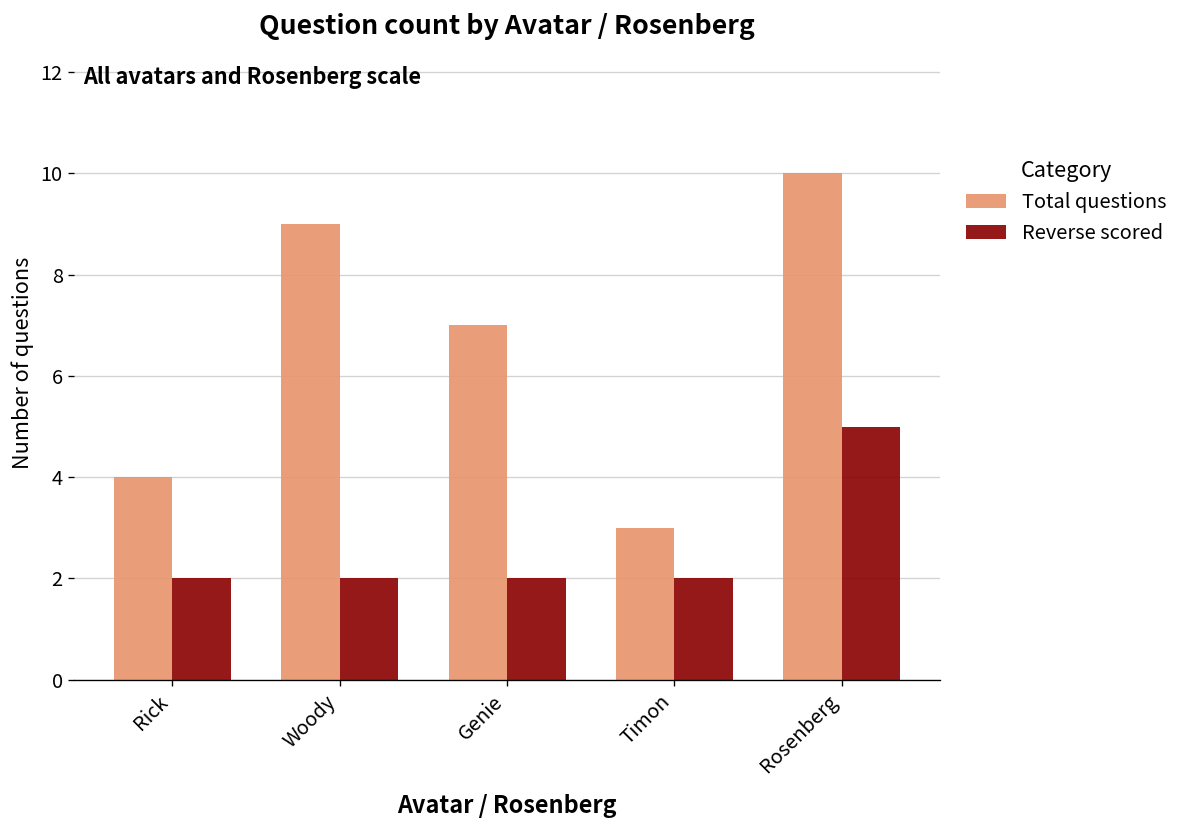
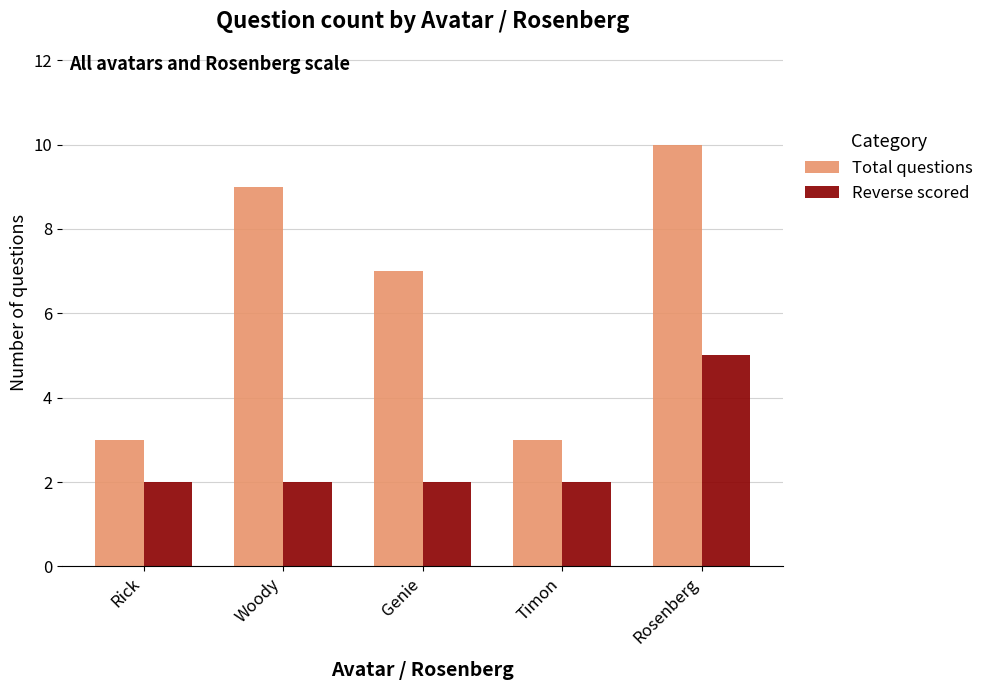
Total questions, Rick: 4 -> 3
